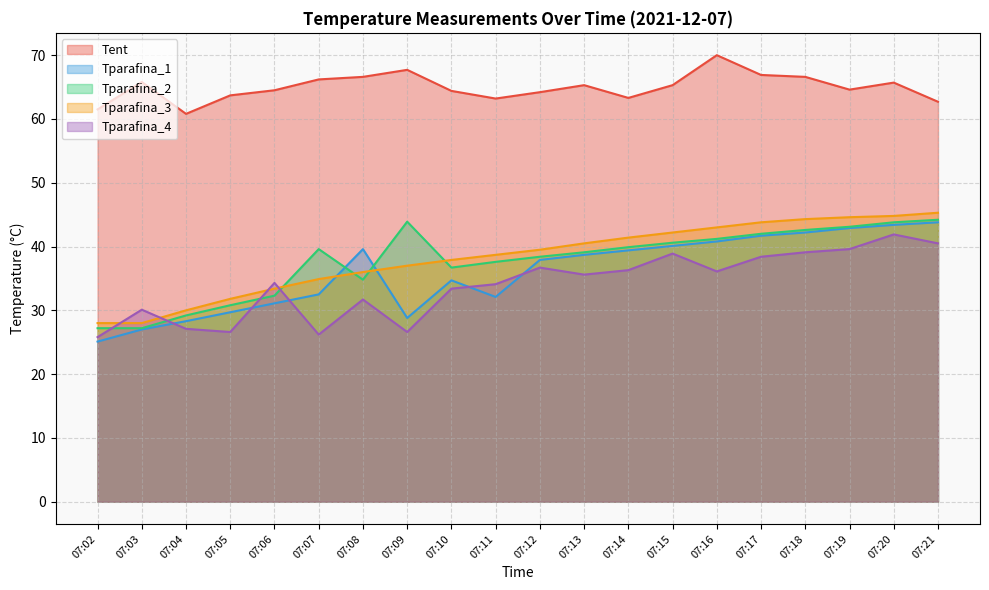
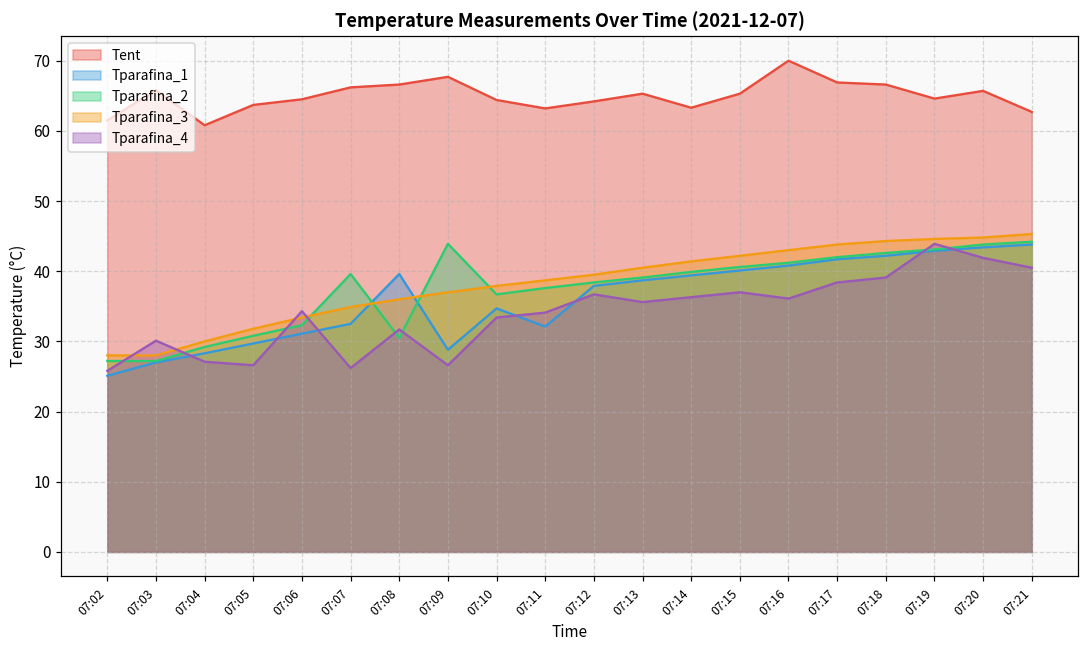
Tparafina_2, 07:08: 35 -> 31
Tparafina_4, 07:15: 39 -> 37
Tparafina_4, 07:19: 40 -> 44
